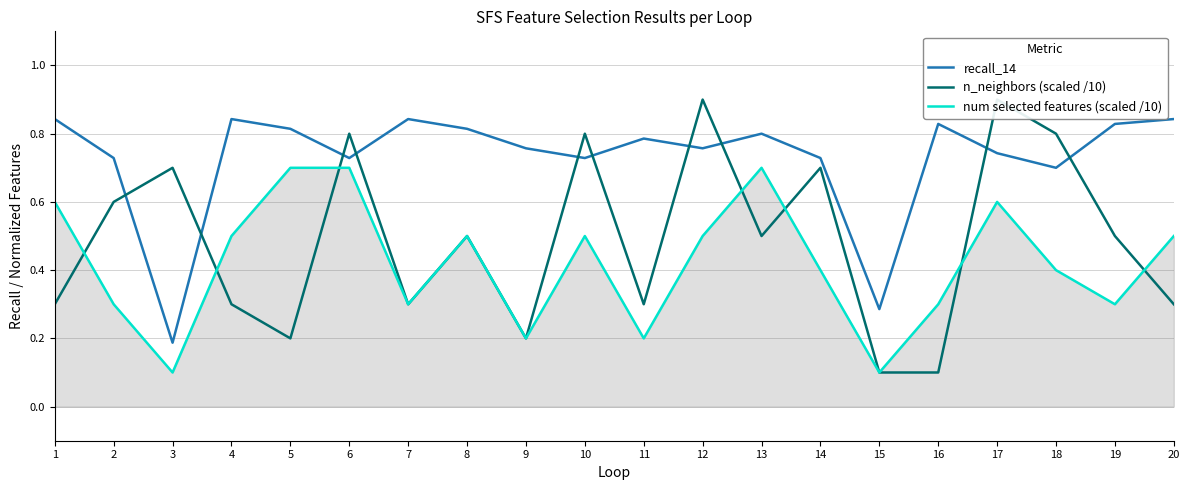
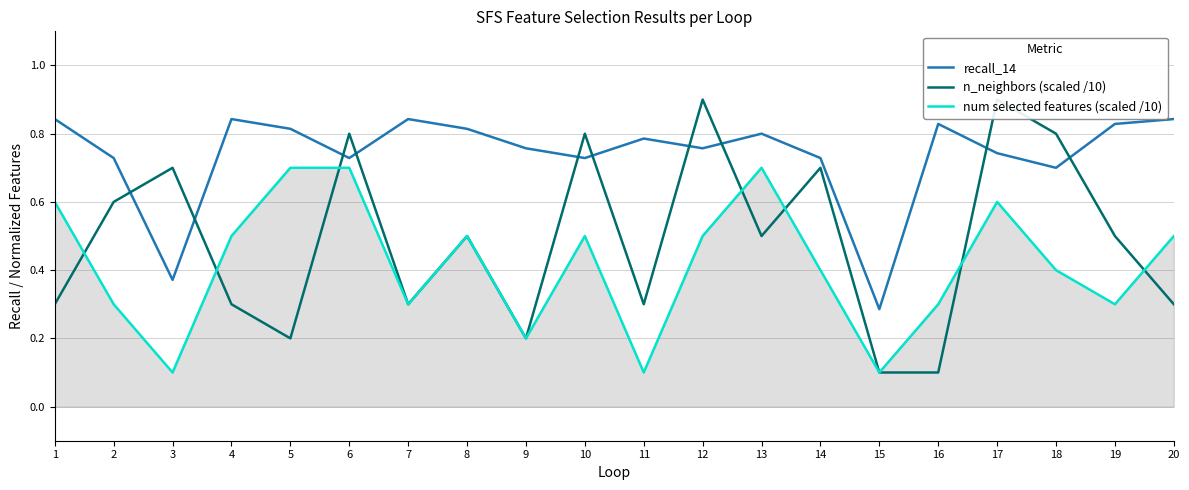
recall_14, 3: 0.19 -> 0.37
num selected features (scaled /10), 11: 0.20 -> 0.10
